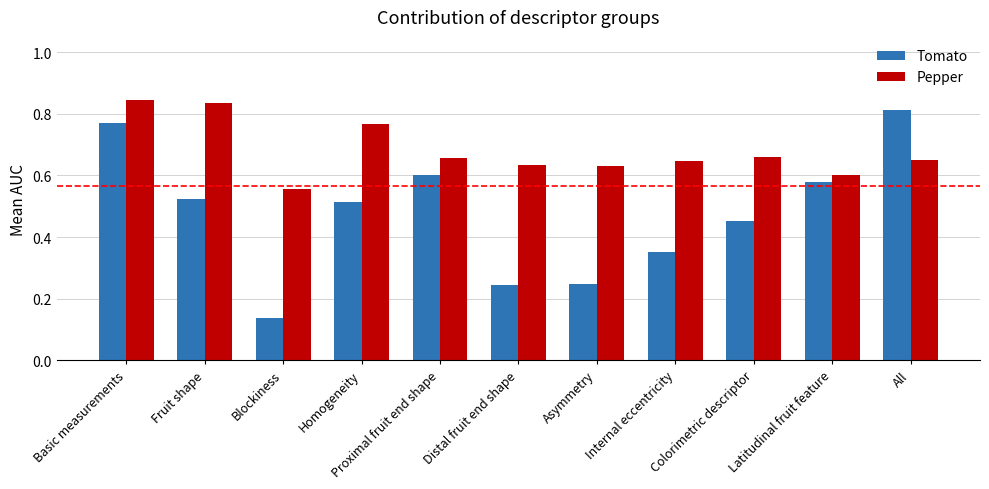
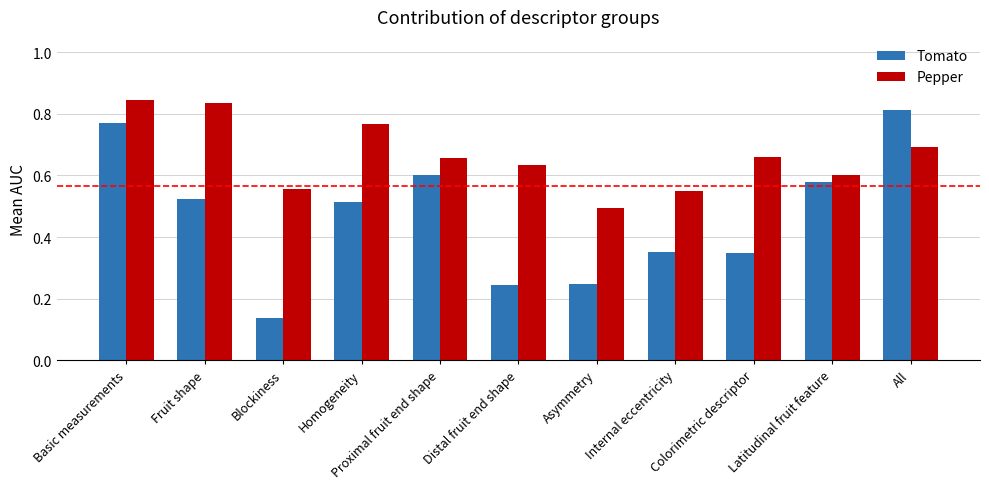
Pepper, Asymmetry: 0.63 -> 0.49
Pepper, Internal eccentricity: 0.65 -> 0.55
Tomato, Colorimetric descriptor: 0.45 -> 0.35
Pepper, All: 0.65 -> 0.69
